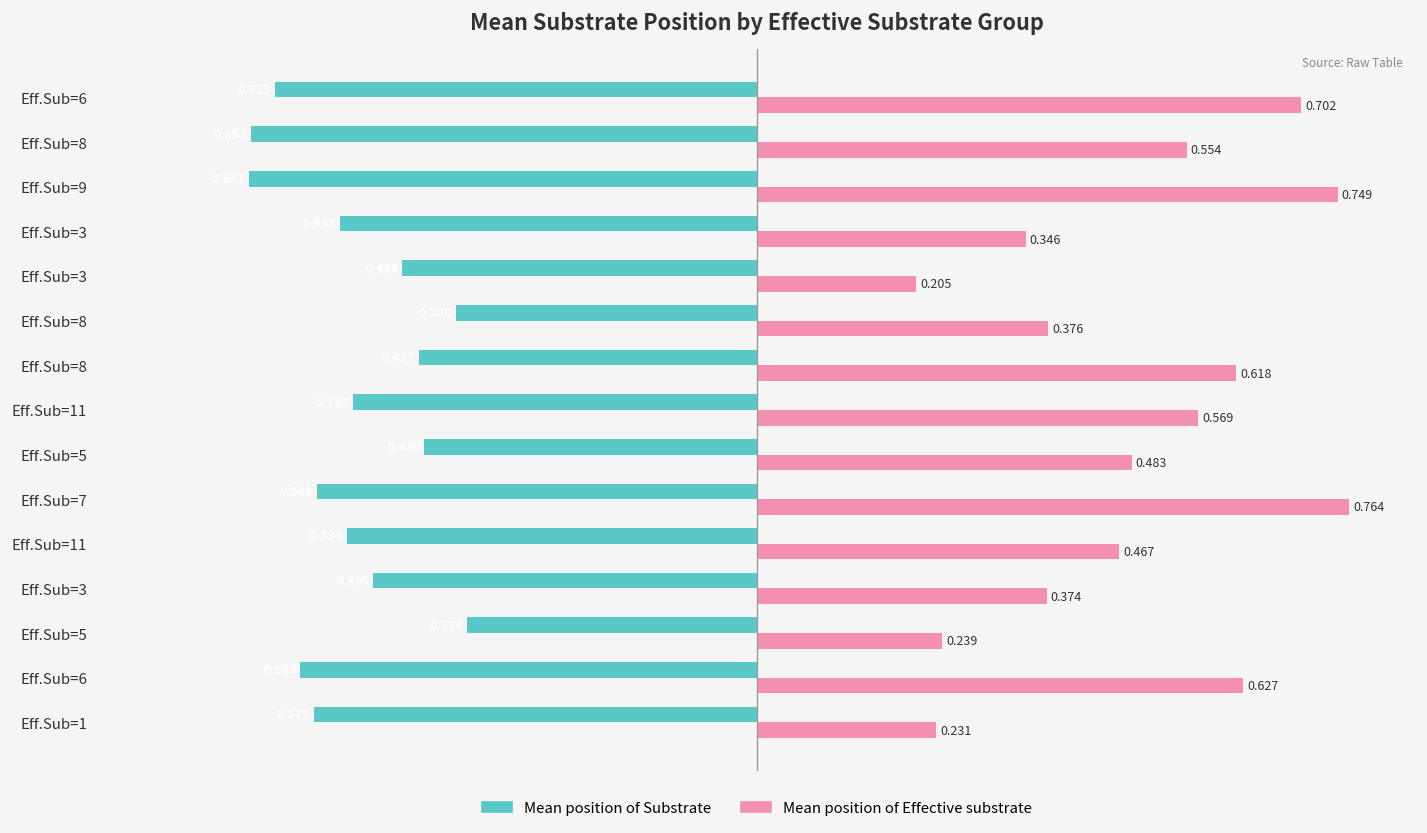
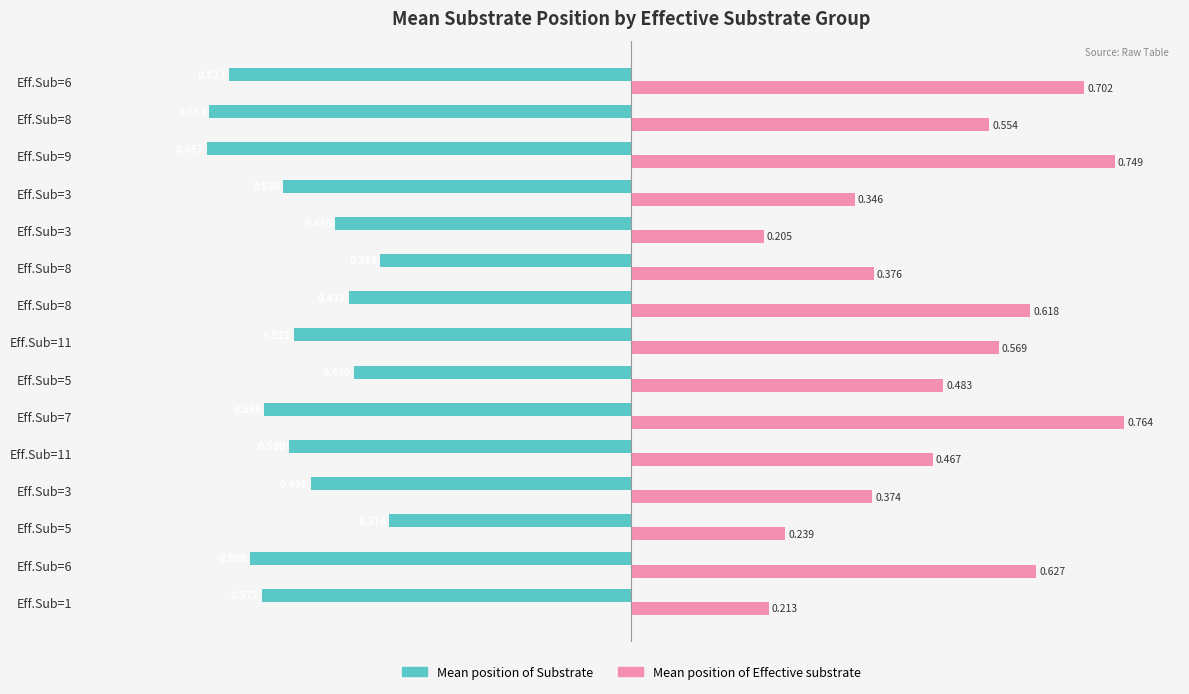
Mean position of Effective substrate, Eff.Sub=1: 0.231 -> 0.213
